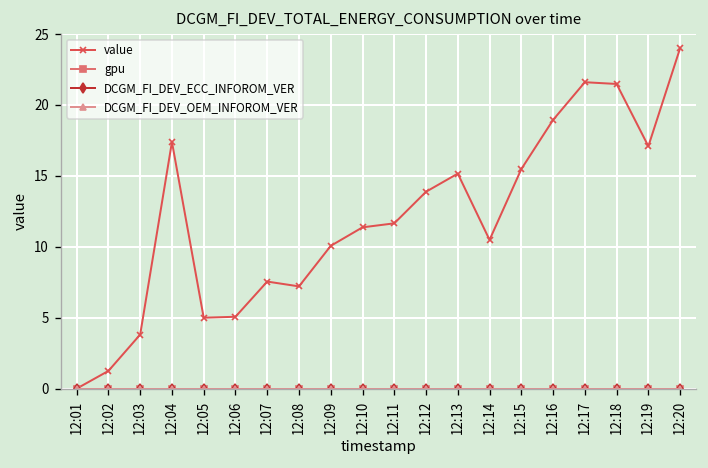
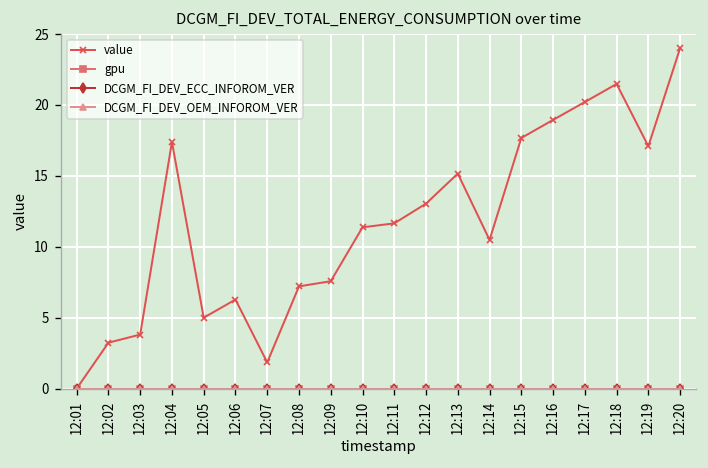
value, 12:02: 1.2 -> 3.2
value, 12:06: 5.1 -> 6.3
value, 12:07: 7.5 -> 1.8
value, 12:09: 10.1 -> 7.6
value, 12:12: 13.9 -> 13.0
value, 12:15: 15.5 -> 17.7
value, 12:17: 21.6 -> 20.2
